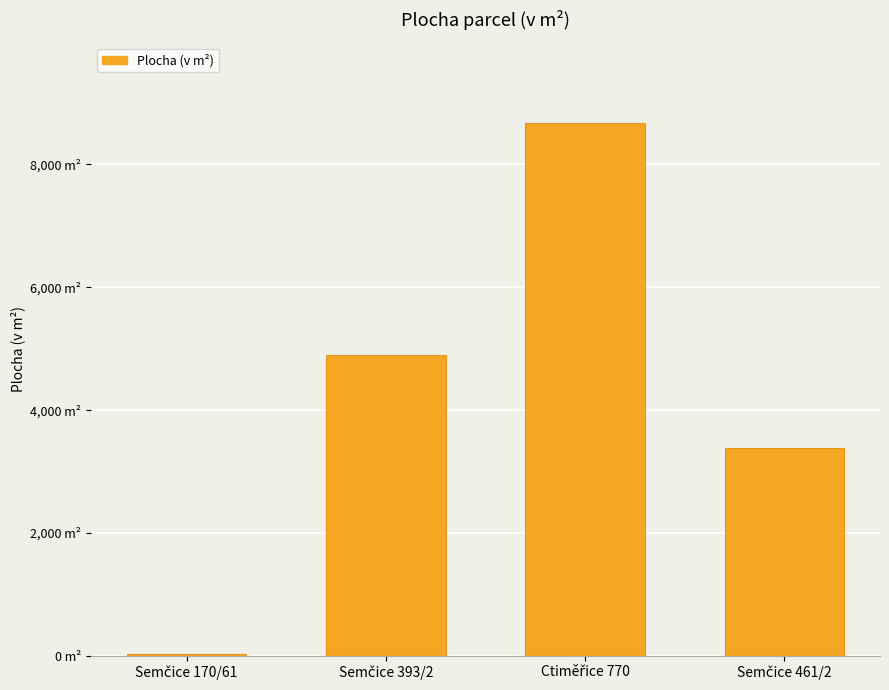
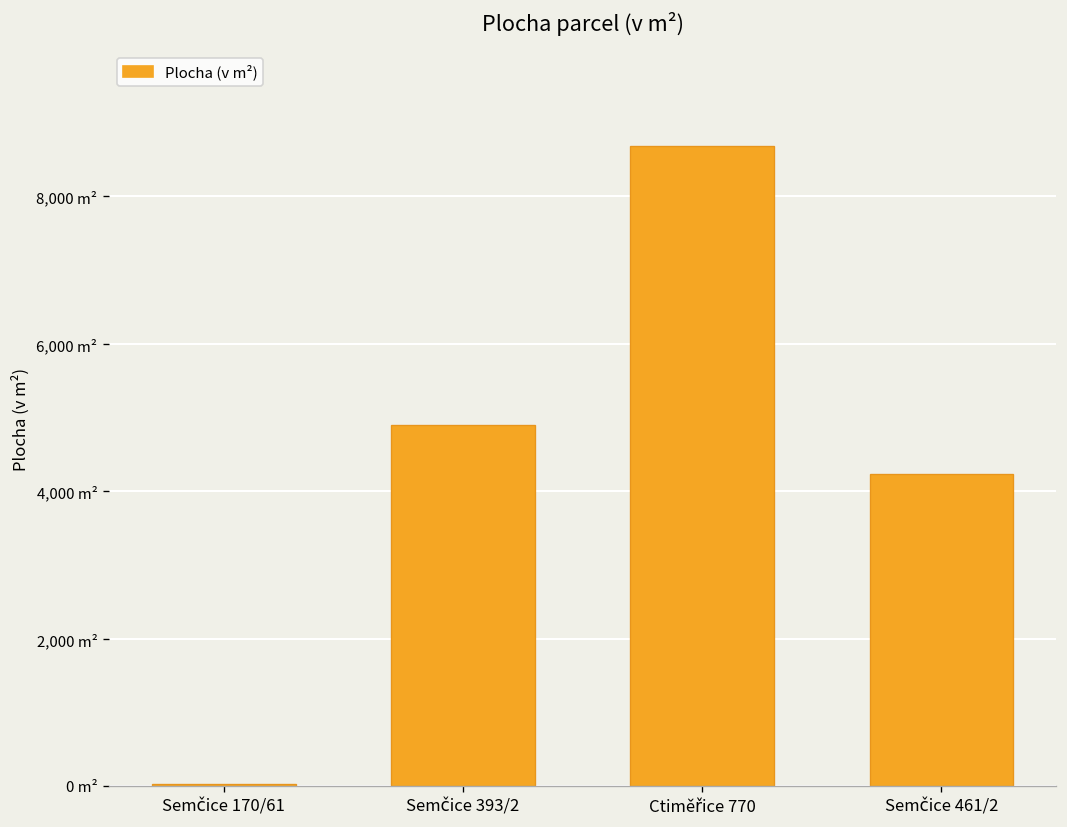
Semčice 461/2: 3,400 m² -> 4,200 m²
